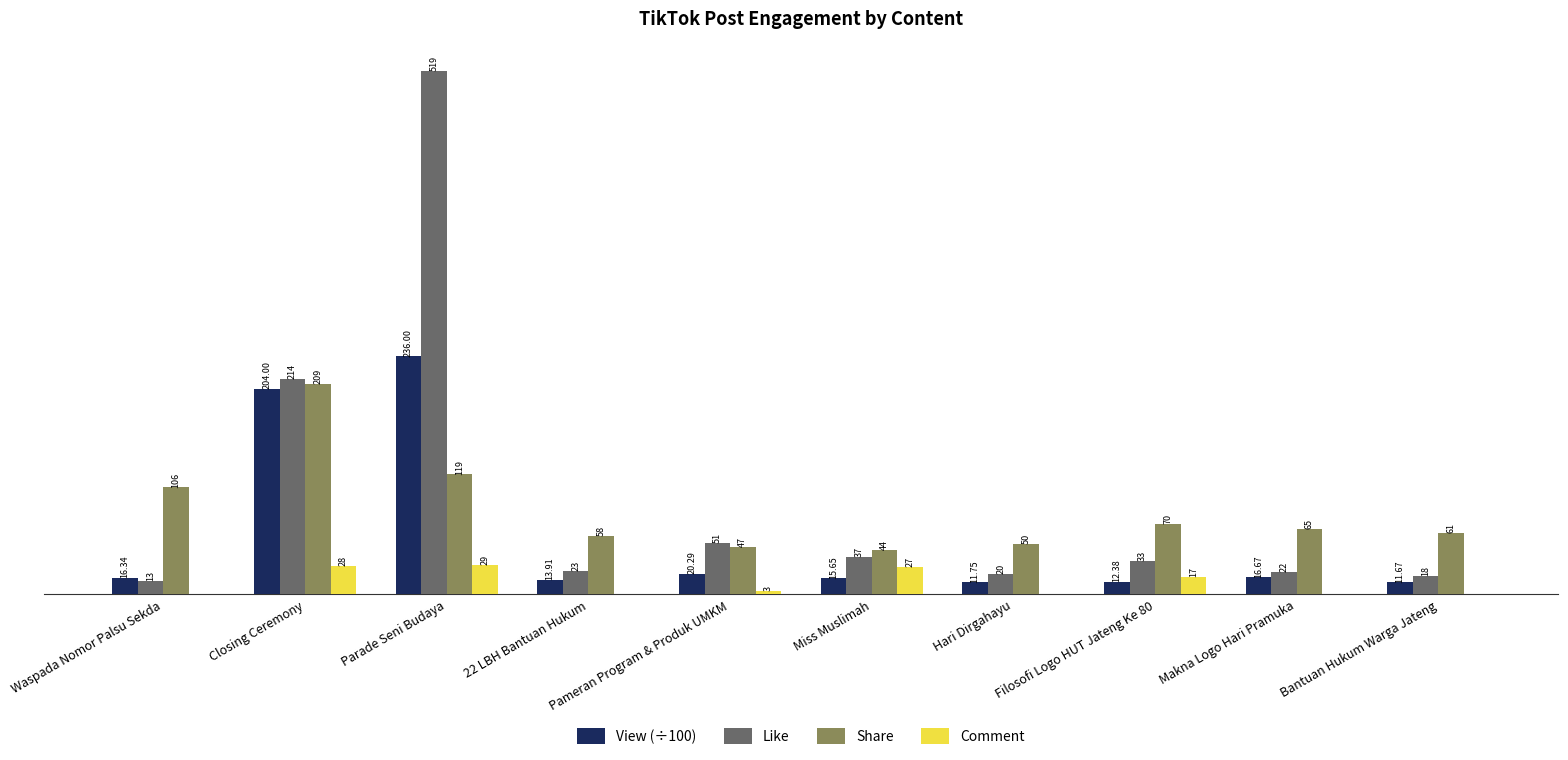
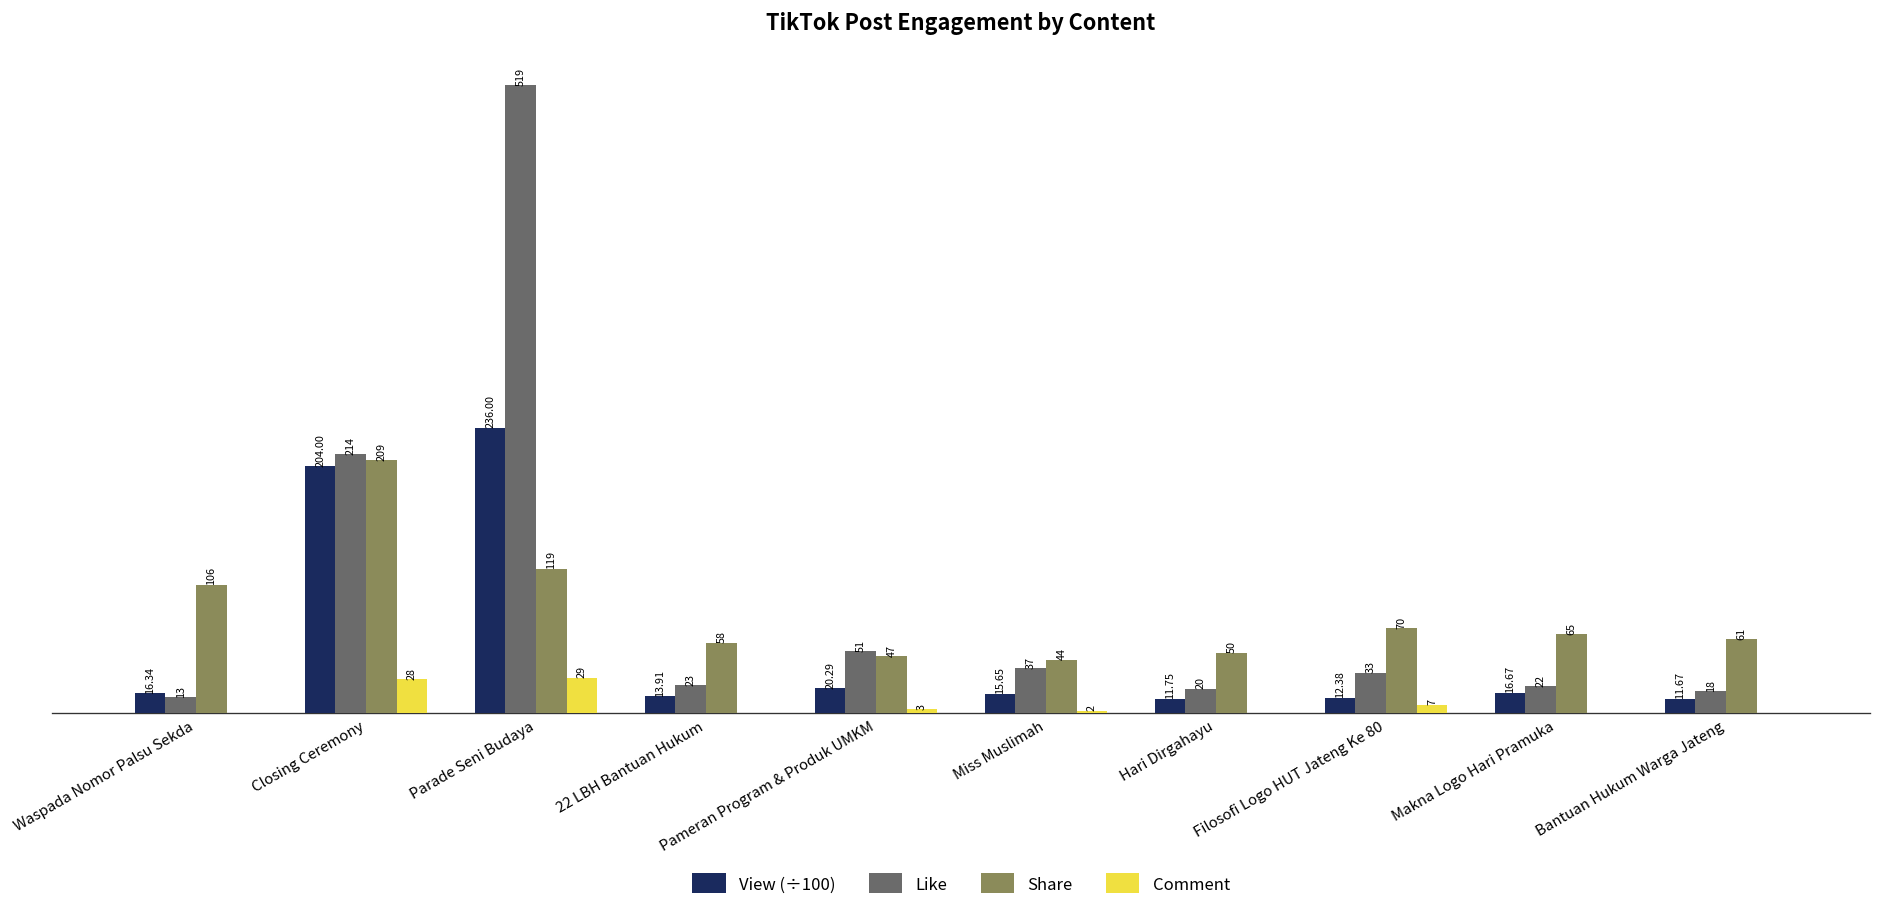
Comment, Miss Muslimah: 27 -> 2
Comment, Filosofi Logo HUT Jateng Ke 80: 17 -> 7
